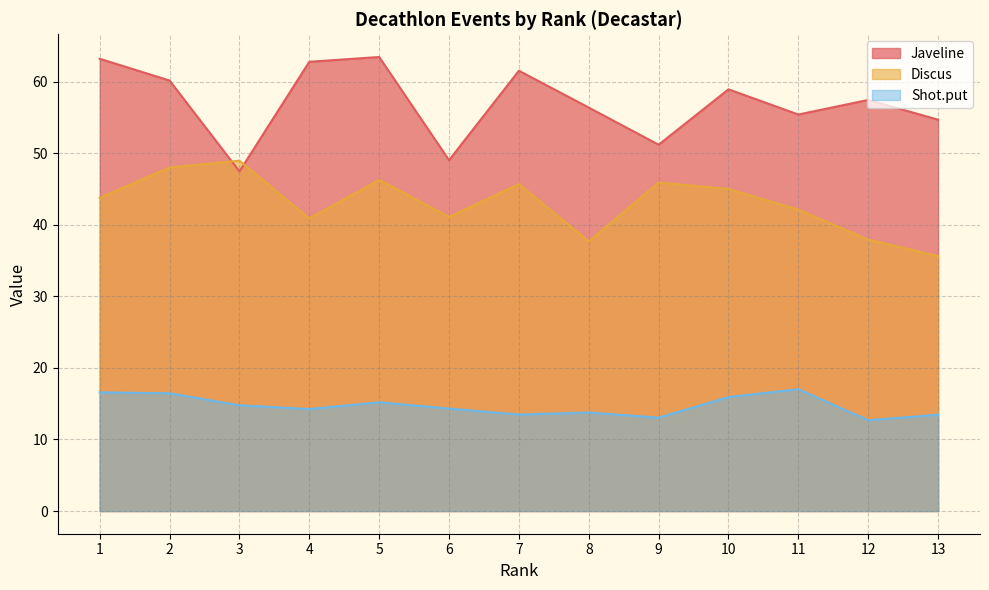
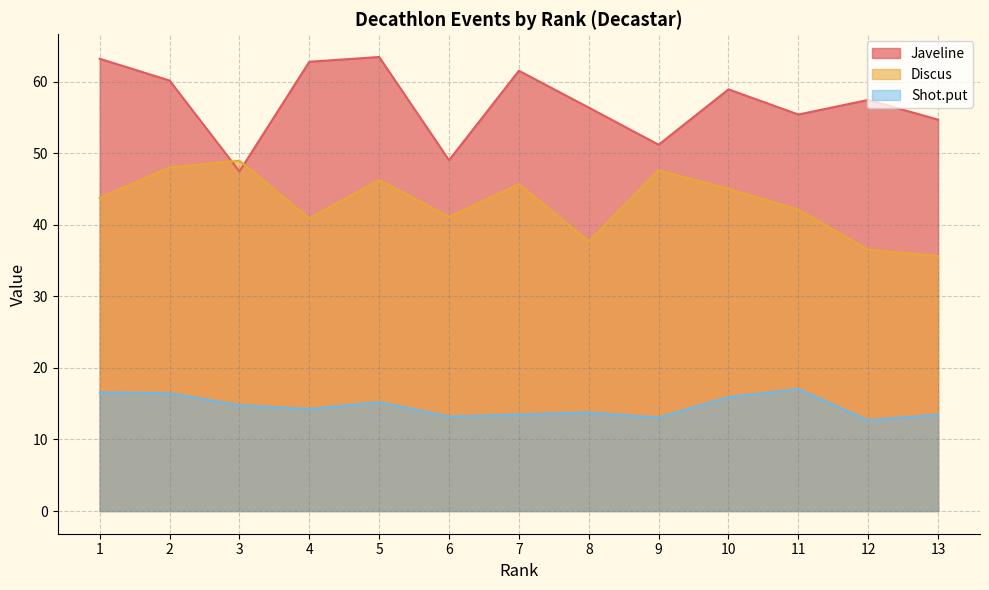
Shot.put, 6: 14 -> 13
Discus, 9: 46 -> 48
Discus, 12: 38 -> 37
